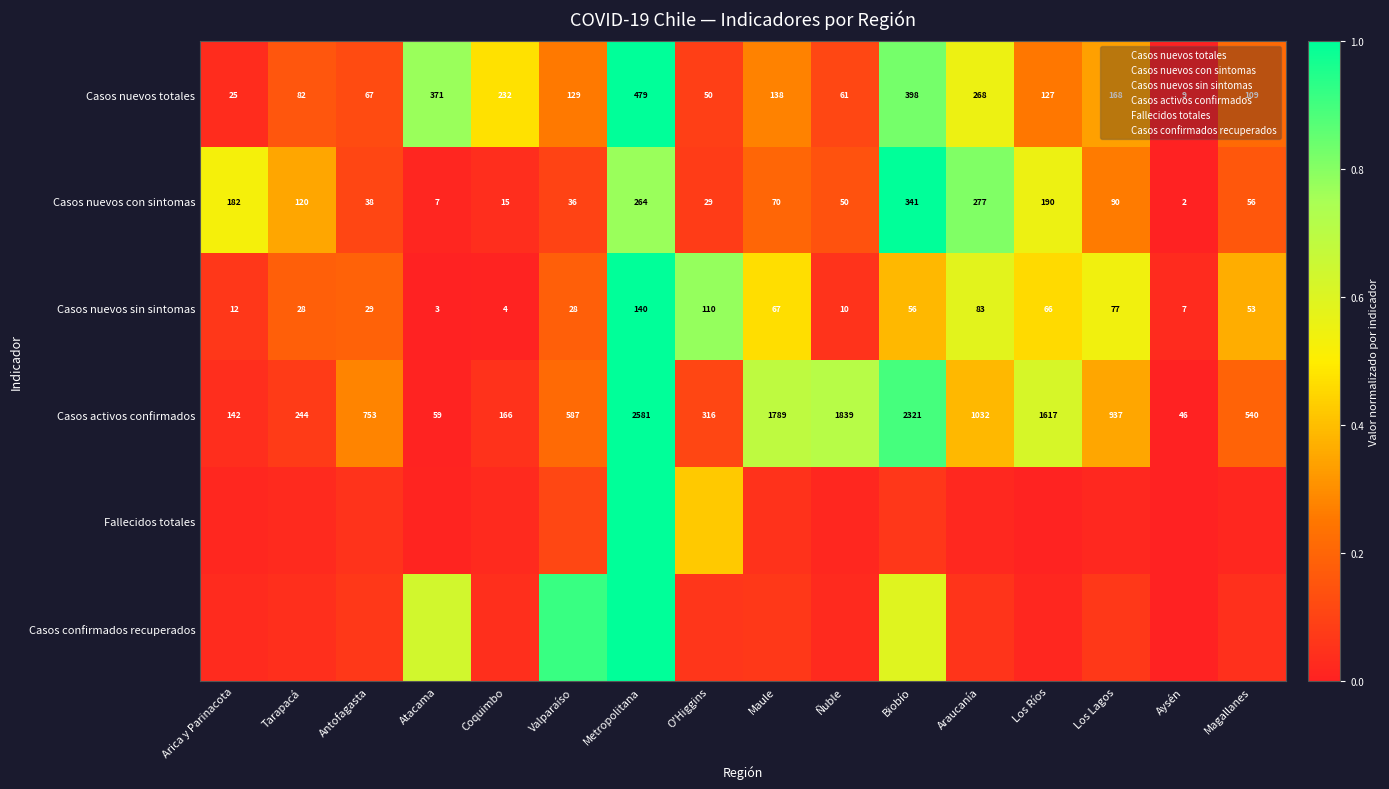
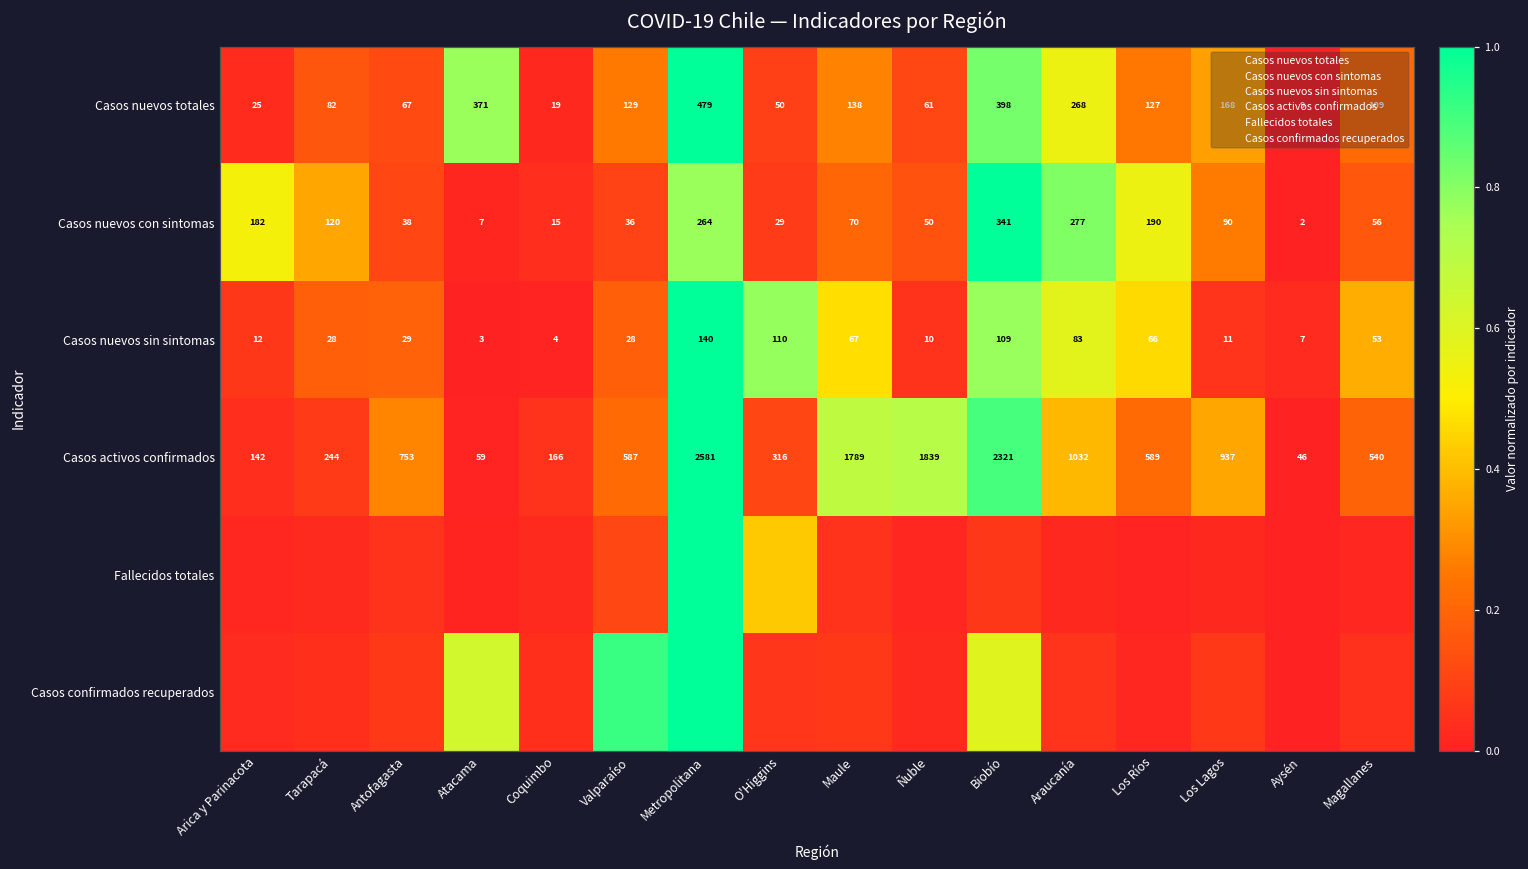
Casos nuevos totales, Coquimbo: 232 -> 19
Casos nuevos sin sintomas, Biobío: 56 -> 109
Casos nuevos sin sintomas, Los Lagos: 77 -> 11
Casos activos confirmados, Los Ríos: 1617 -> 589
